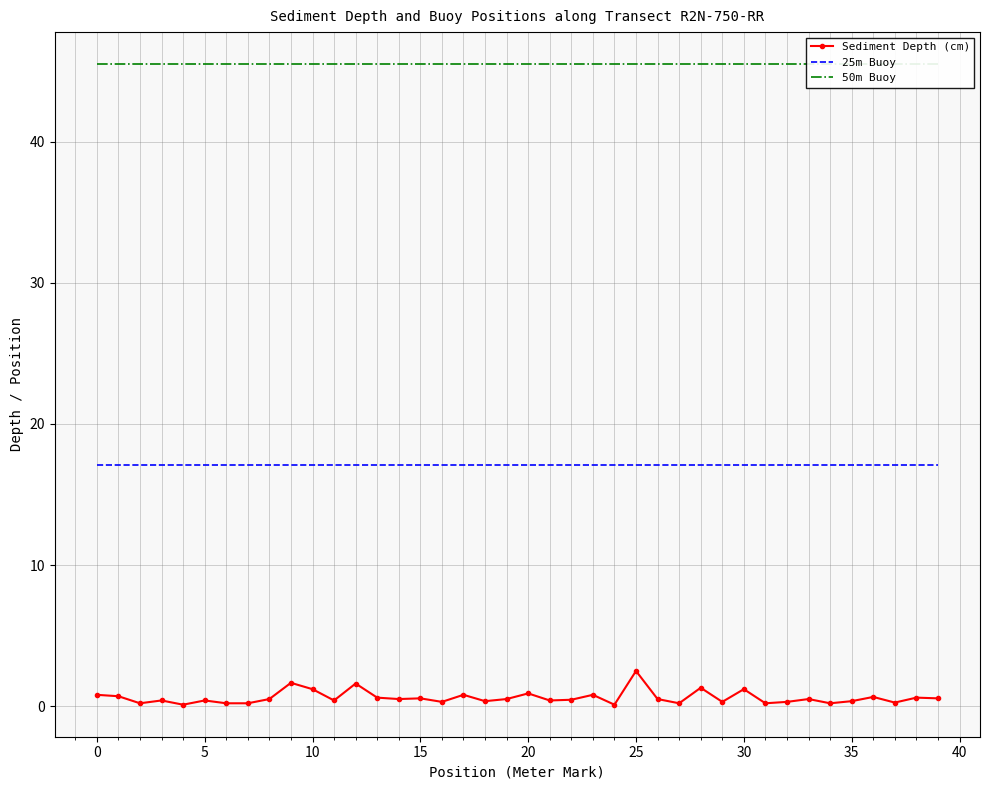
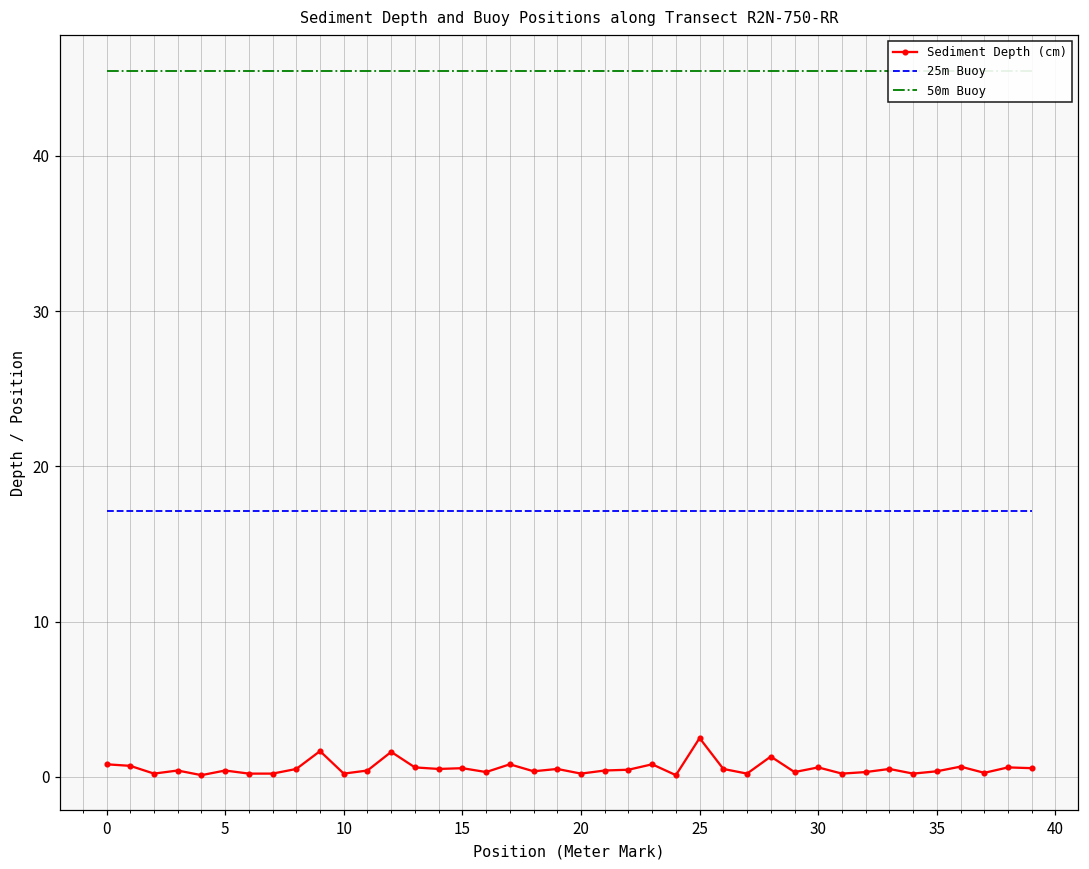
Sediment Depth (cm), 10: 1.2 -> 0.2
Sediment Depth (cm), 20: 0.9 -> 0.2
Sediment Depth (cm), 30: 1.2 -> 0.6
